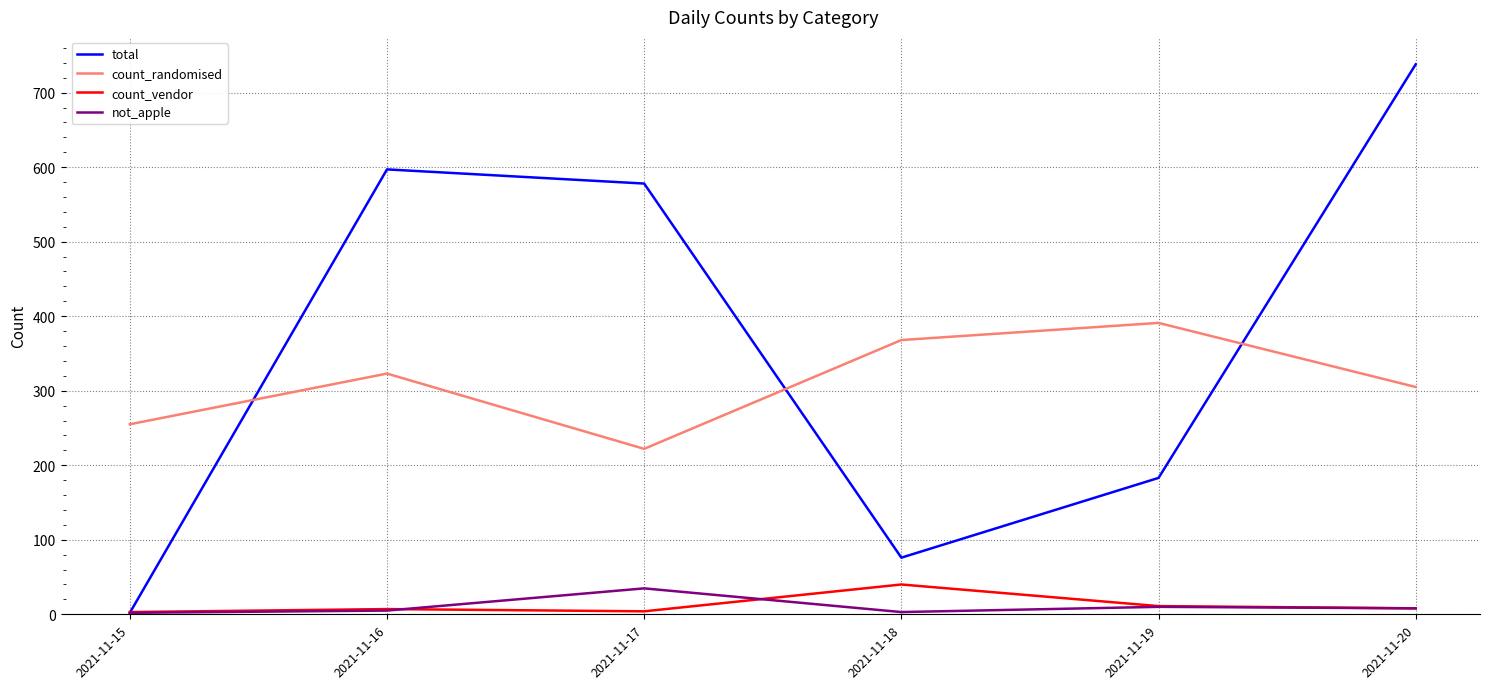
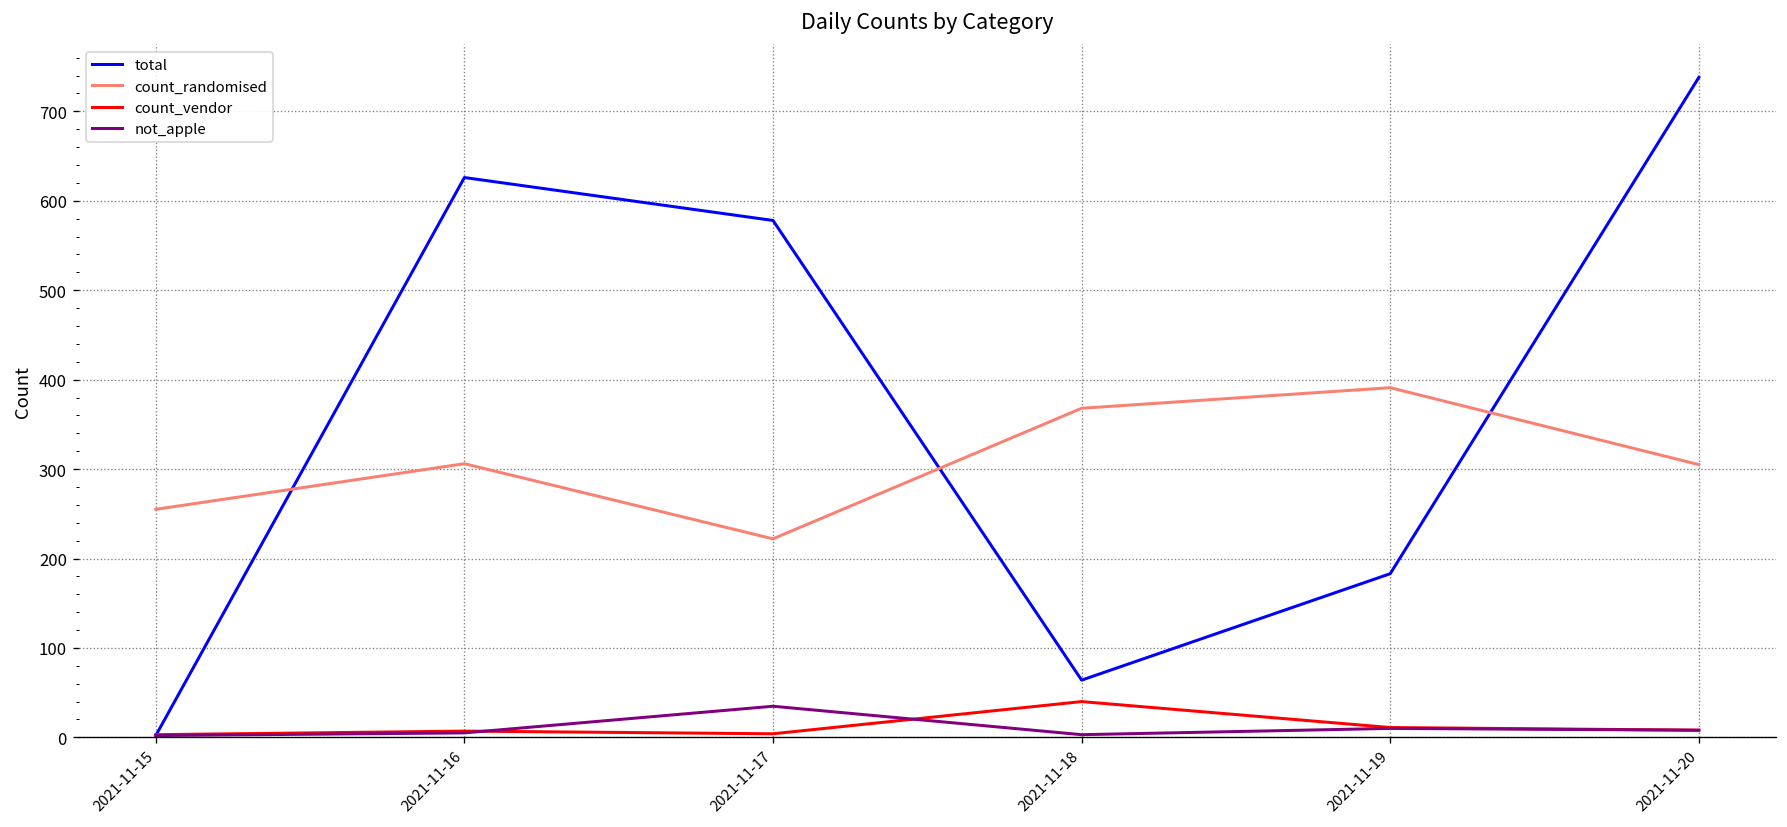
total, 2021-11-16: 600 -> 630
count_randomised, 2021-11-16: 320 -> 310
total, 2021-11-18: 80 -> 60
